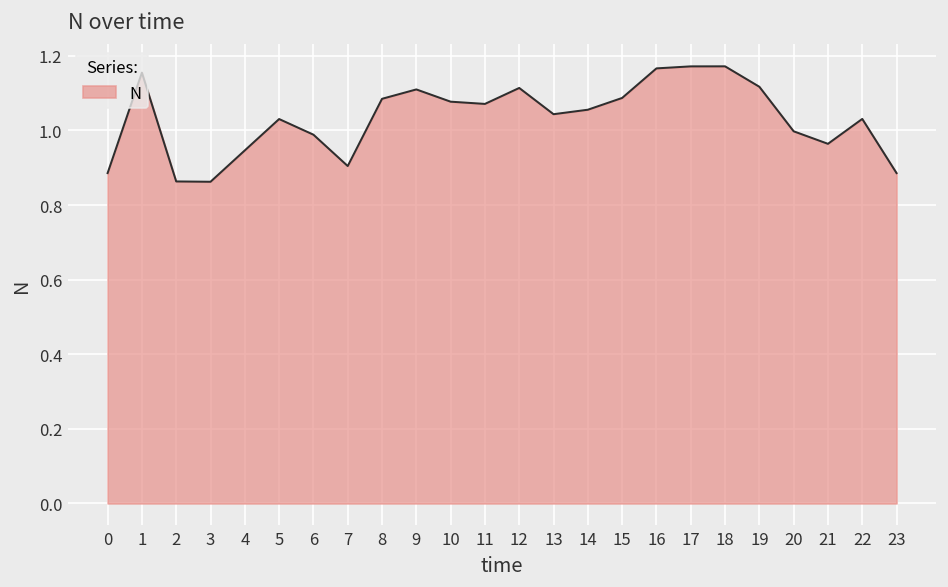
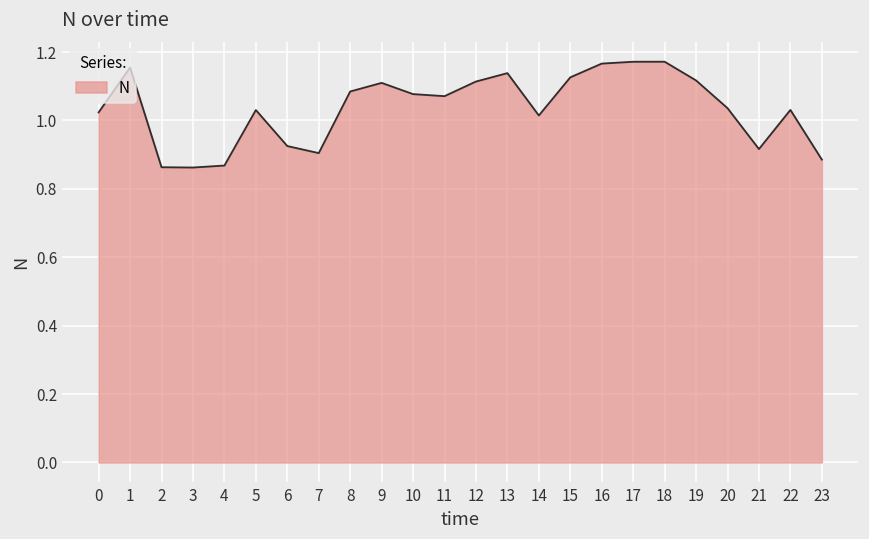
0: 0.89 -> 1.02
4: 0.95 -> 0.87
6: 0.99 -> 0.93
13: 1.04 -> 1.14
14: 1.06 -> 1.01
15: 1.09 -> 1.13
20: 1.00 -> 1.04
21: 0.96 -> 0.92
